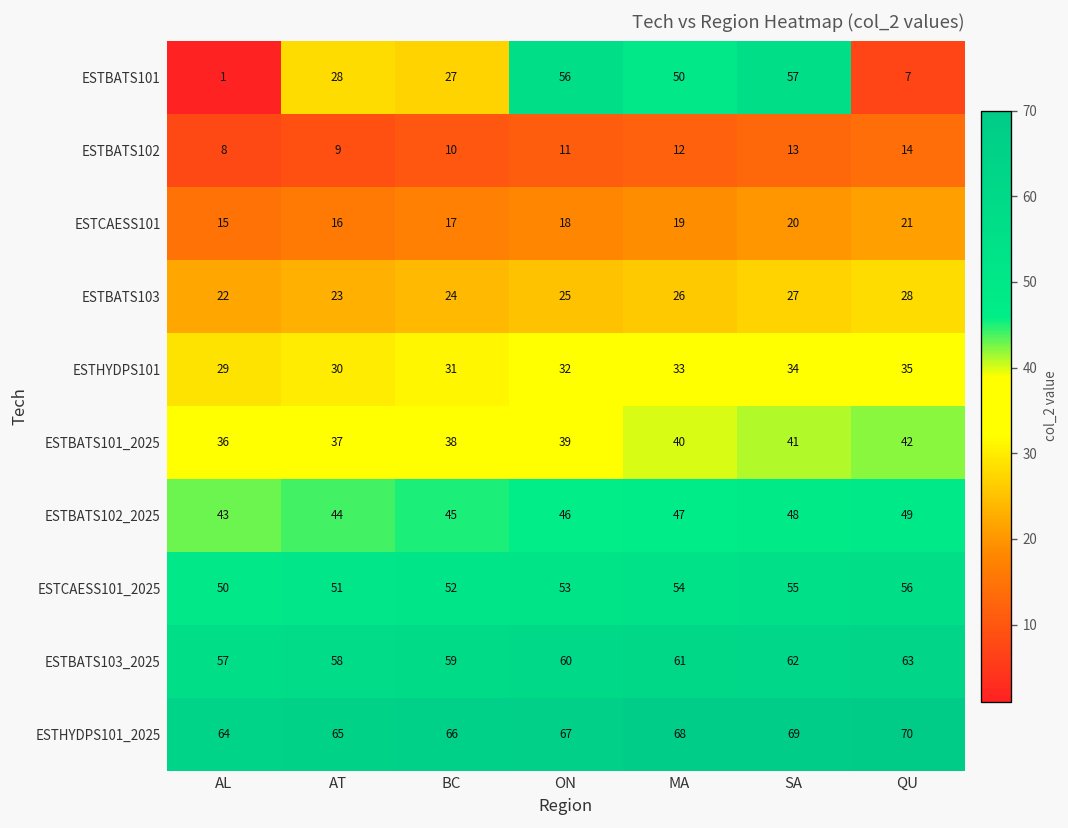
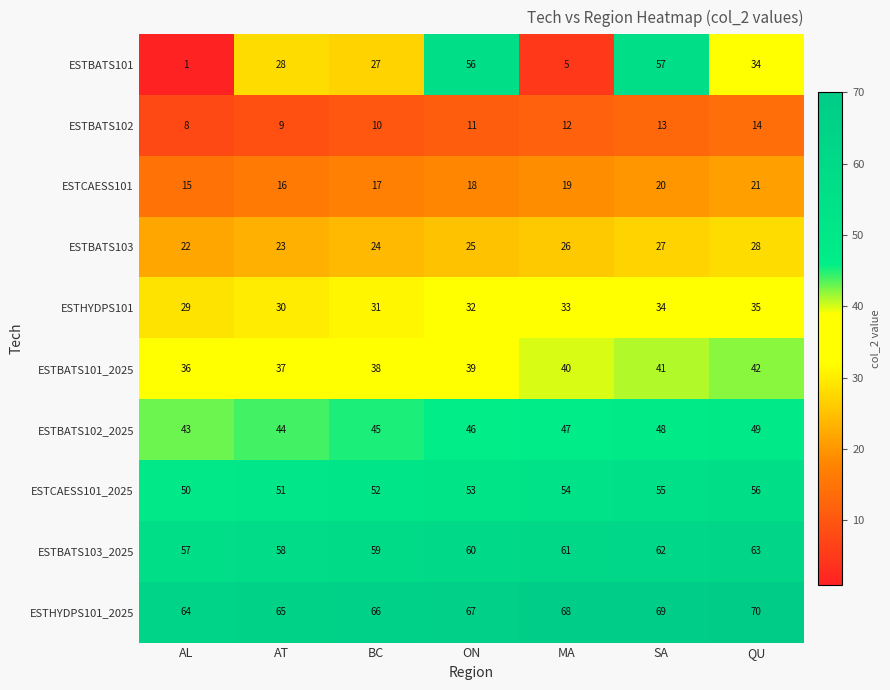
ESTBATS101, MA: 50 -> 5
ESTBATS101, QU: 7 -> 34
